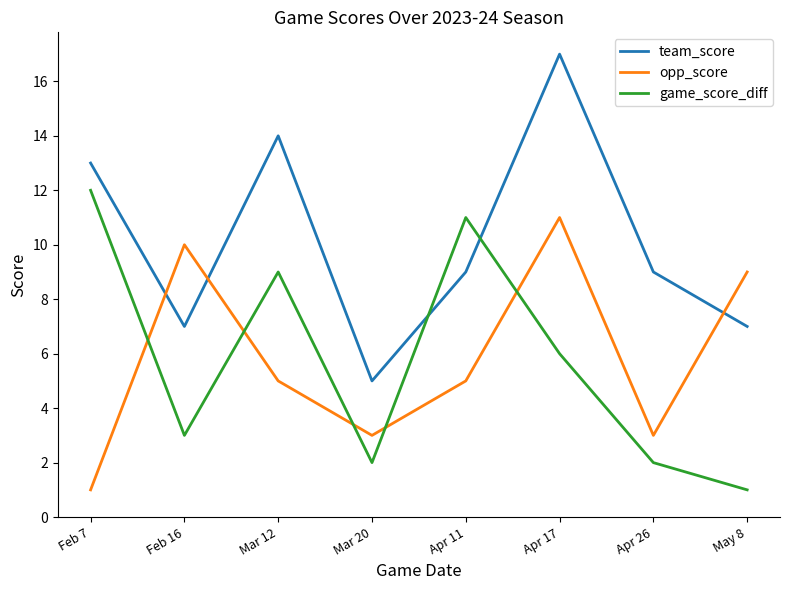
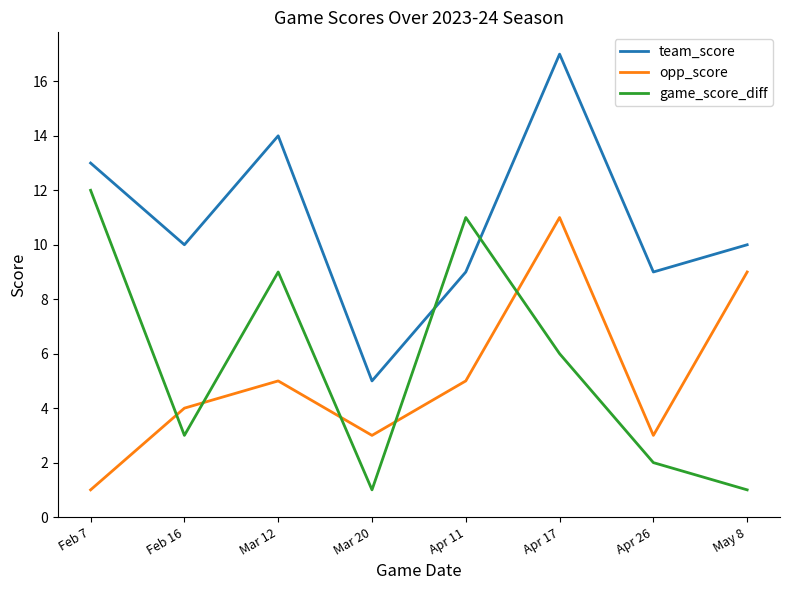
team_score, Feb 16: 7 -> 10
opp_score, Feb 16: 10 -> 4
game_score_diff, Mar 20: 2 -> 1
team_score, May 8: 7 -> 10
